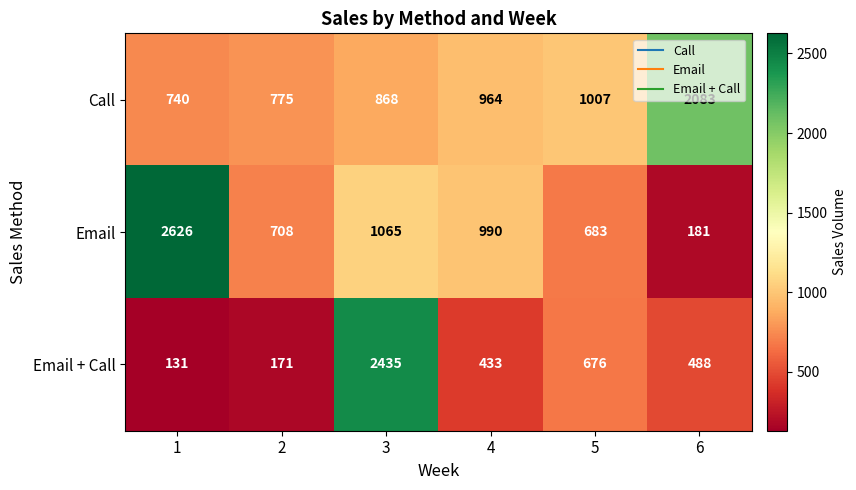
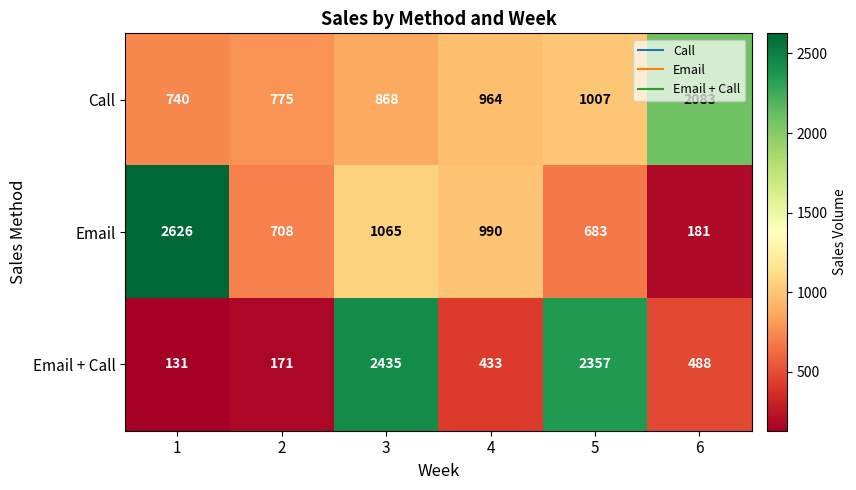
Email + Call, 5: 676 -> 2357
